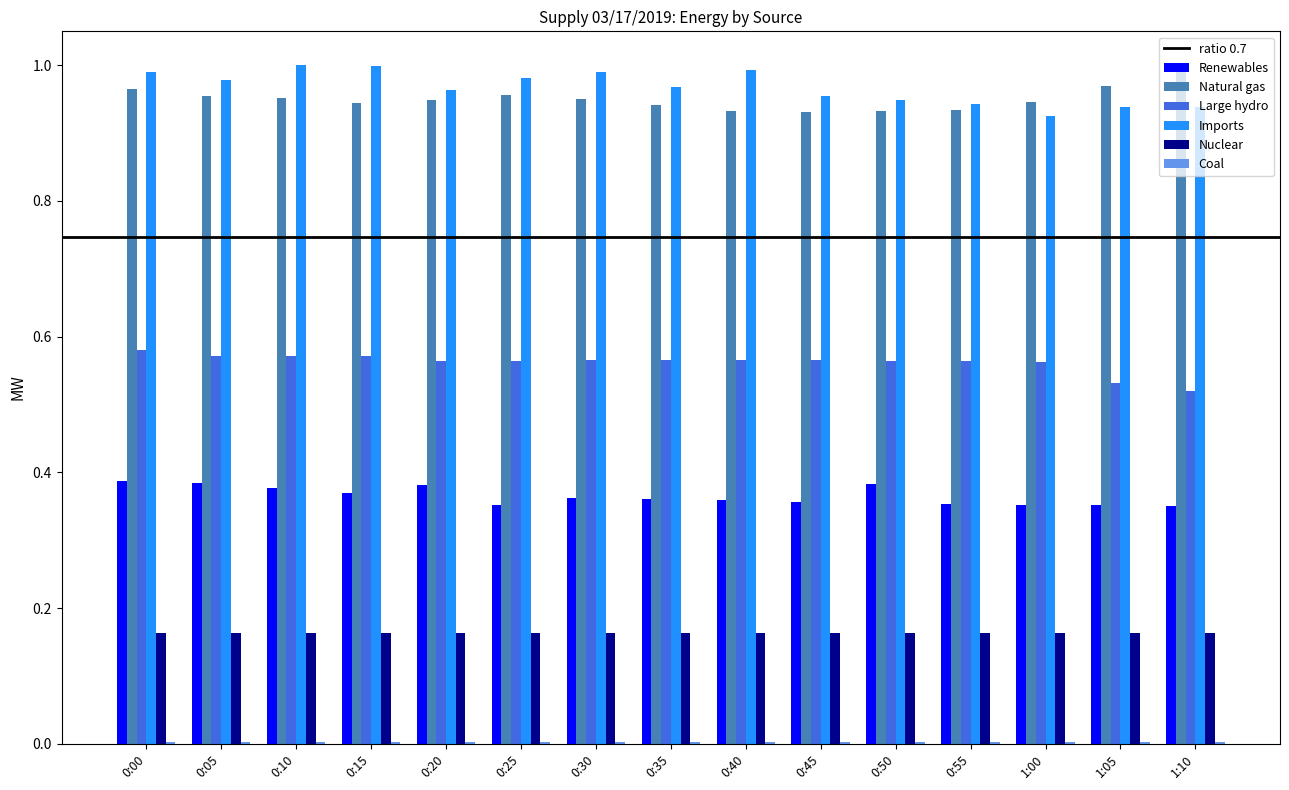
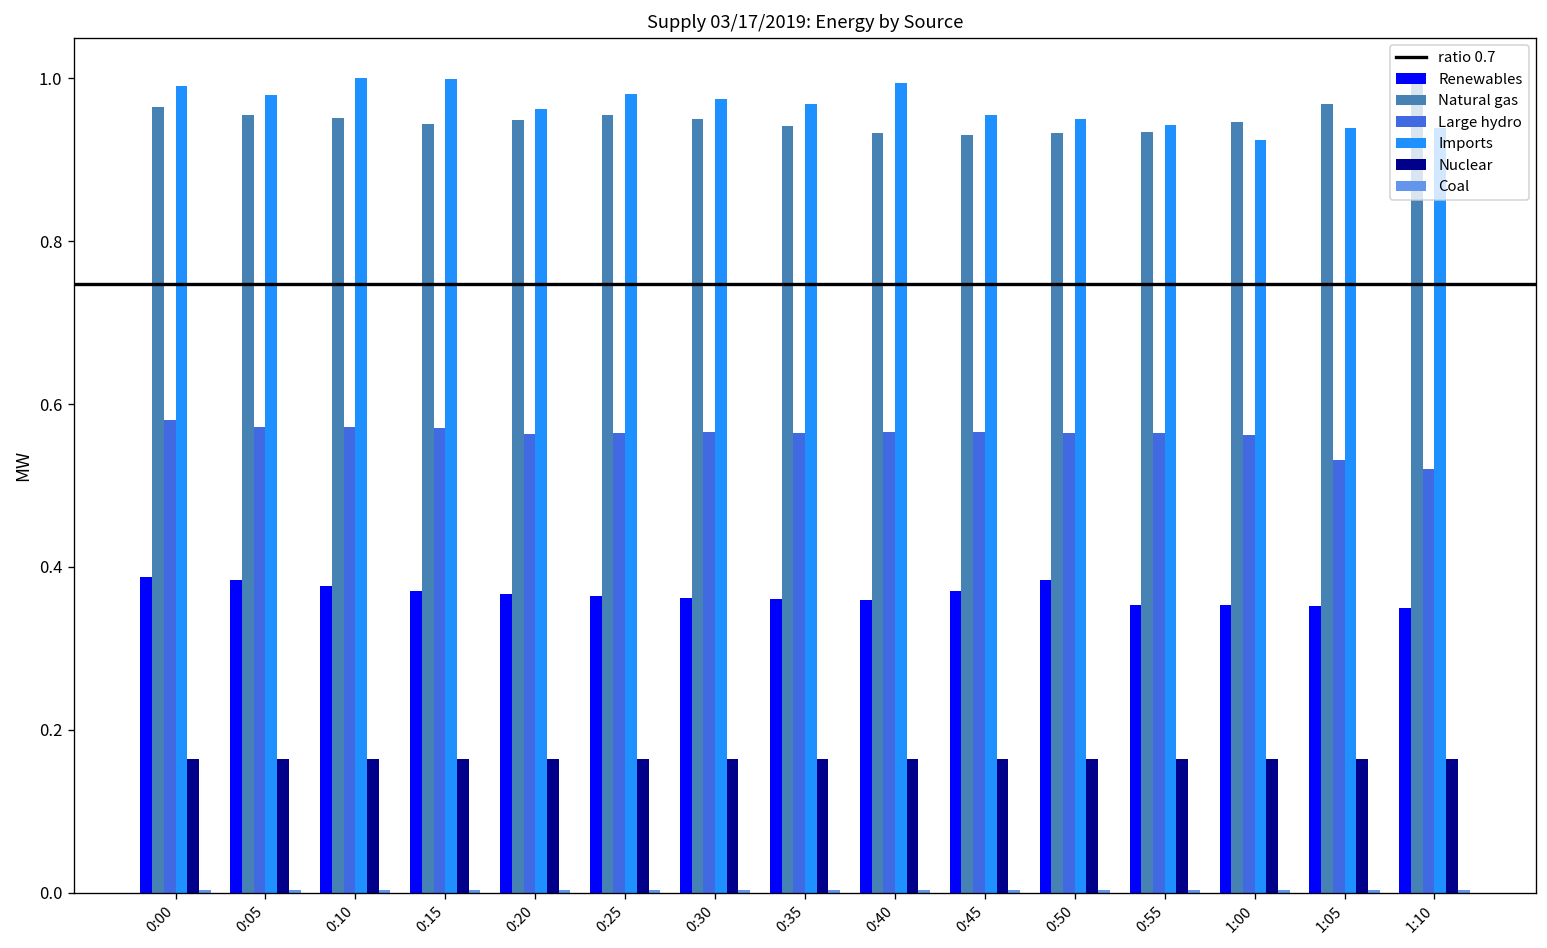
Renewables, 0:20: 0.38 -> 0.37
Renewables, 0:25: 0.35 -> 0.36
Imports, 0:30: 0.99 -> 0.97
Renewables, 0:45: 0.36 -> 0.37
